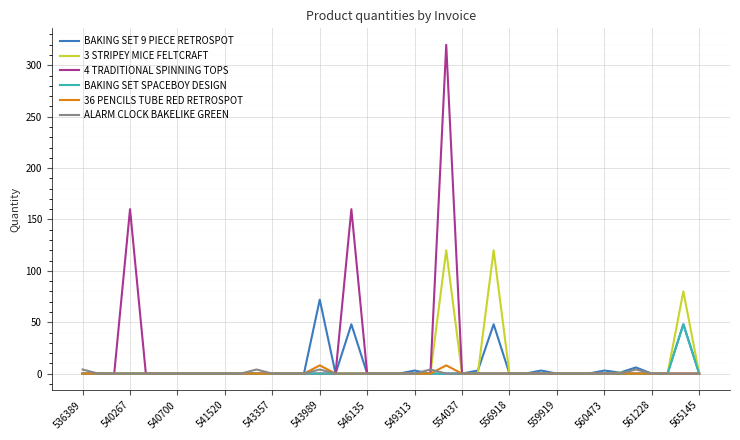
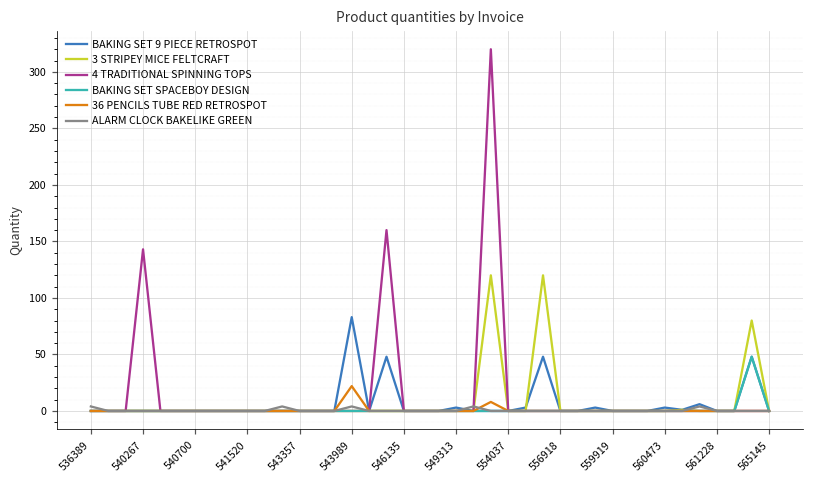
4 TRADITIONAL SPINNING TOPS, 540267: 160 -> 143
BAKING SET 9 PIECE RETROSPOT, 543989: 72 -> 83
36 PENCILS TUBE RED RETROSPOT, 543989: 8 -> 22
